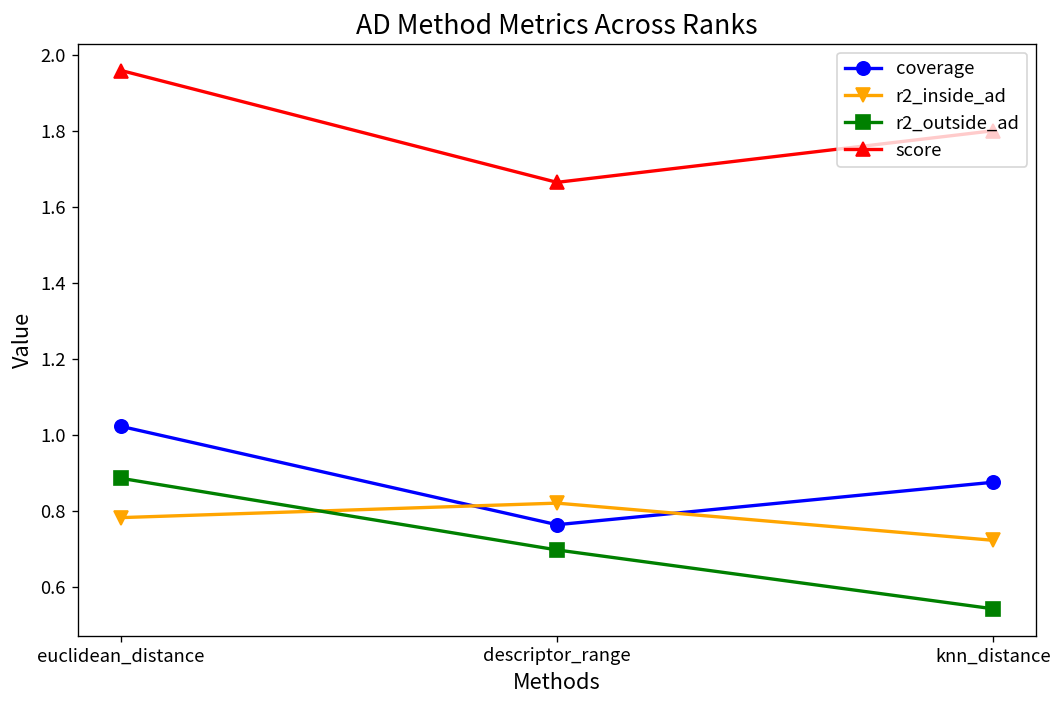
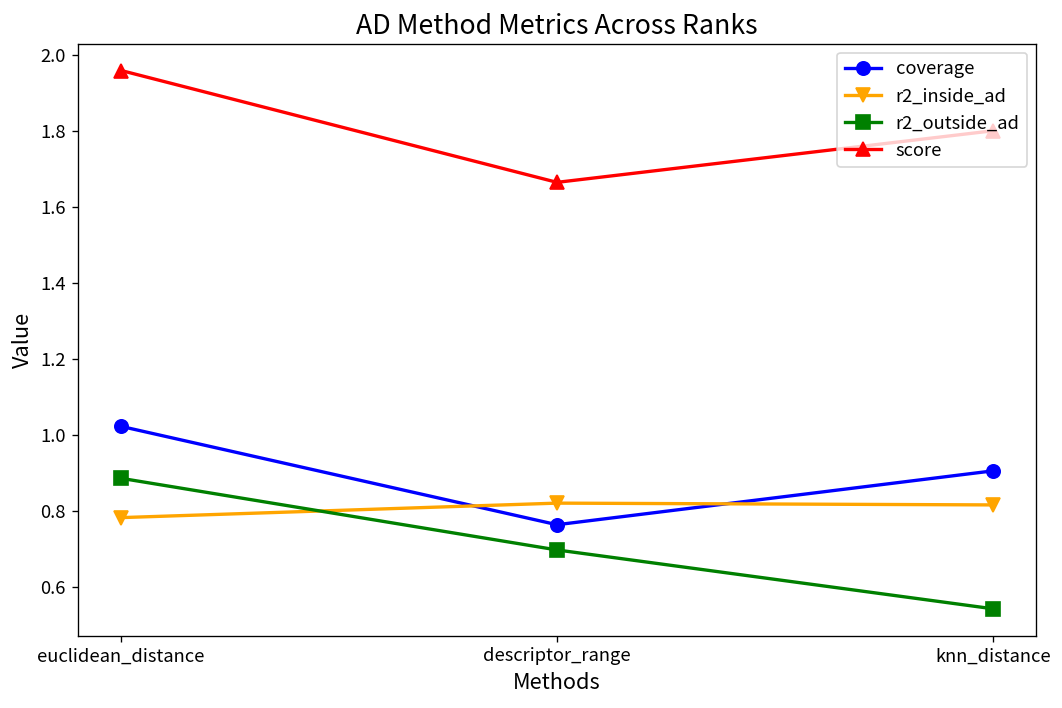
coverage, knn_distance: 0.88 -> 0.91
r2_inside_ad, knn_distance: 0.72 -> 0.82
